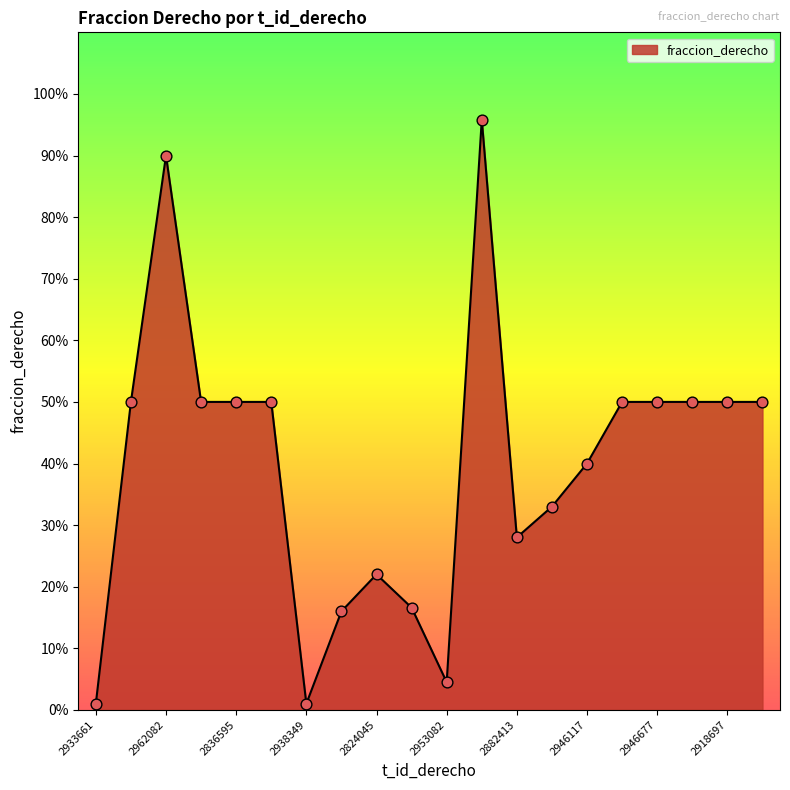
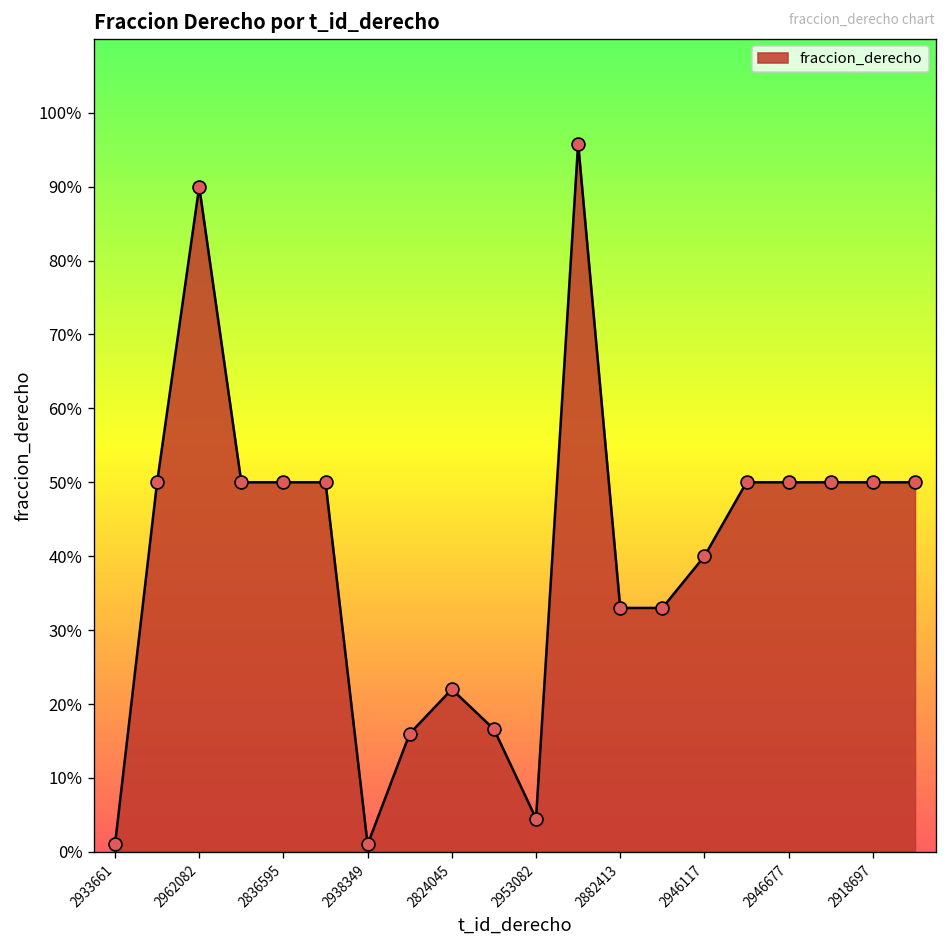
2882413: 28% -> 33%
